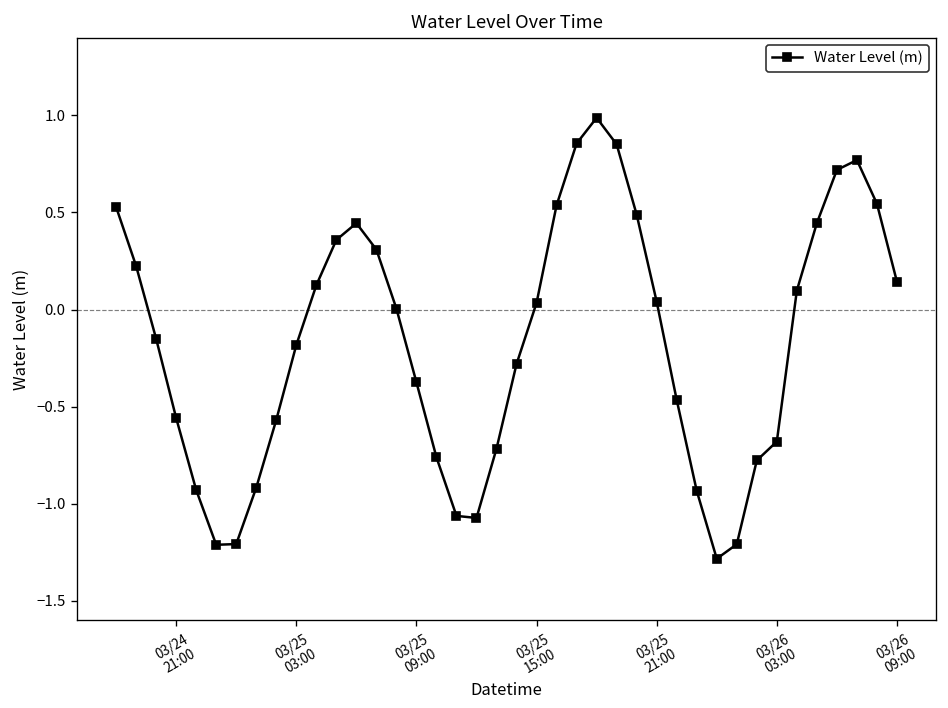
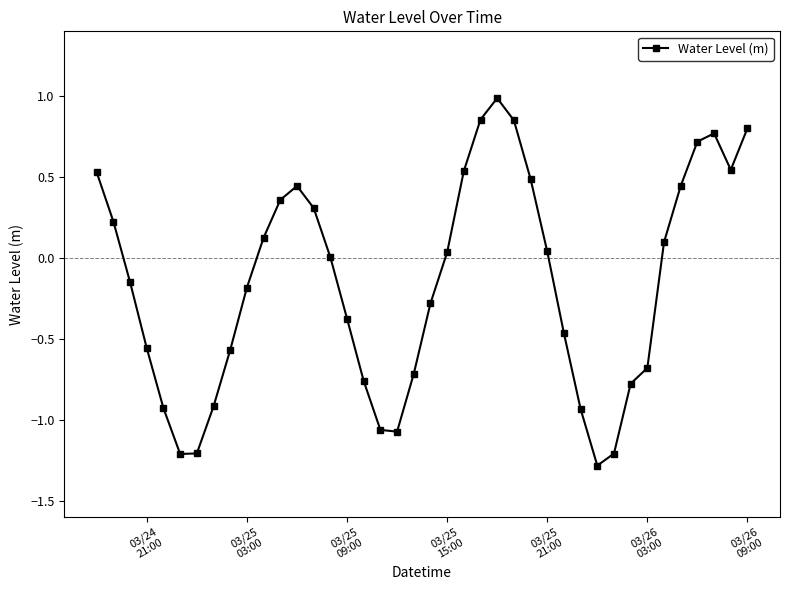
03/26 09:00: 0.14 -> 0.80
